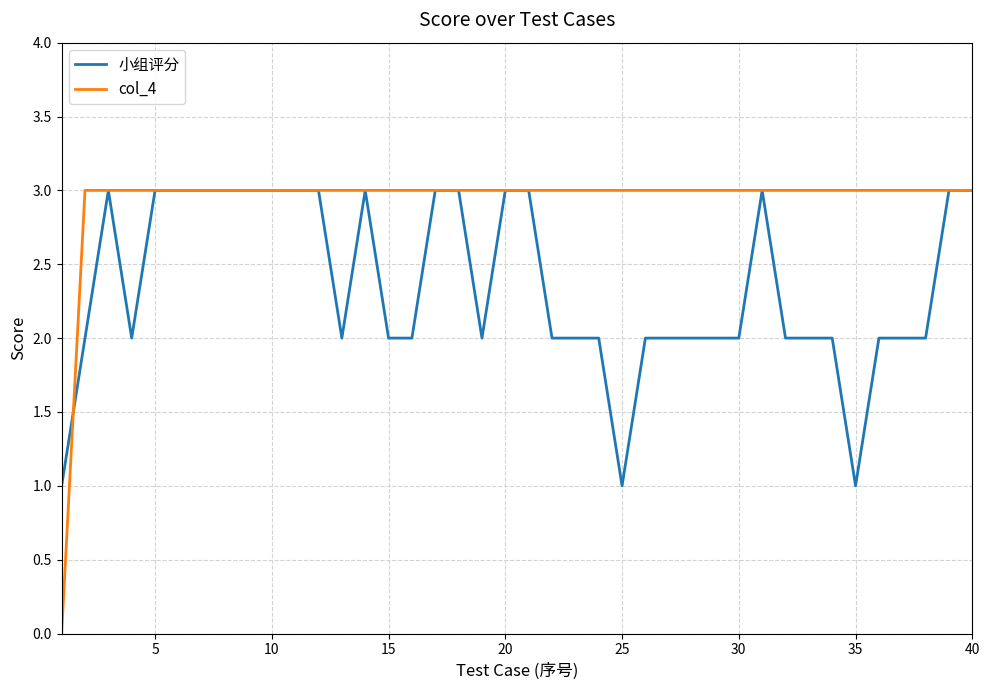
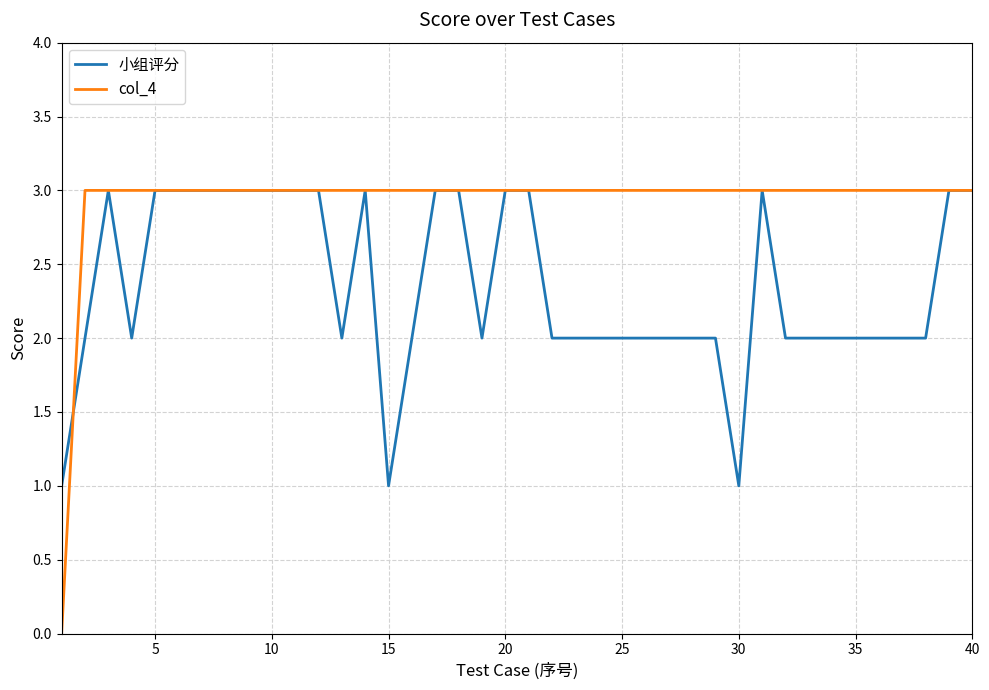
小组评分, 15: 2 -> 1
小组评分, 25: 1 -> 2
小组评分, 30: 2 -> 1
小组评分, 35: 1 -> 2
